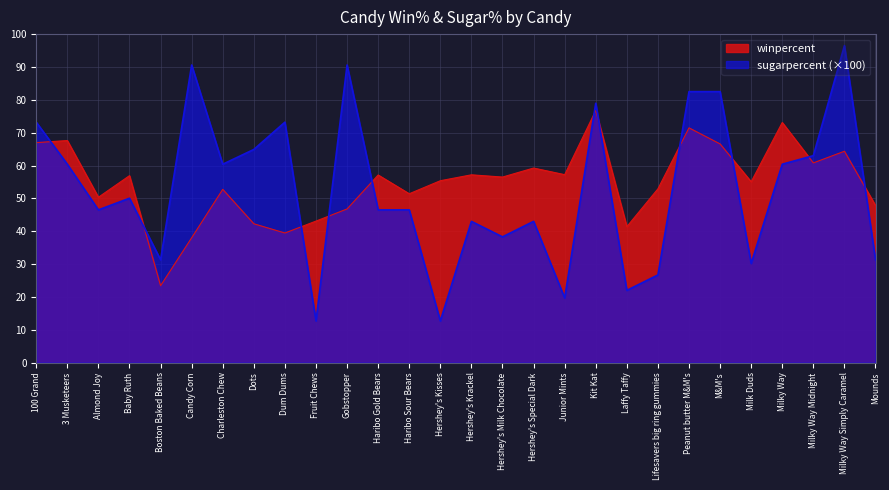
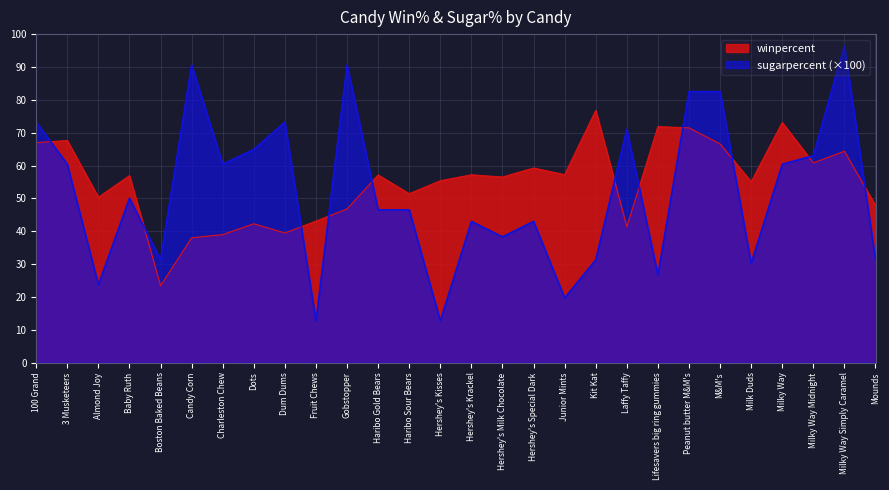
sugarpercent (×100), Almond Joy: 47 -> 24
winpercent, Charleston Chew: 53 -> 39
sugarpercent (×100), Kit Kat: 79 -> 31
sugarpercent (×100), Laffy Taffy: 22 -> 71
winpercent, Lifesavers big ring gummies: 53 -> 72
